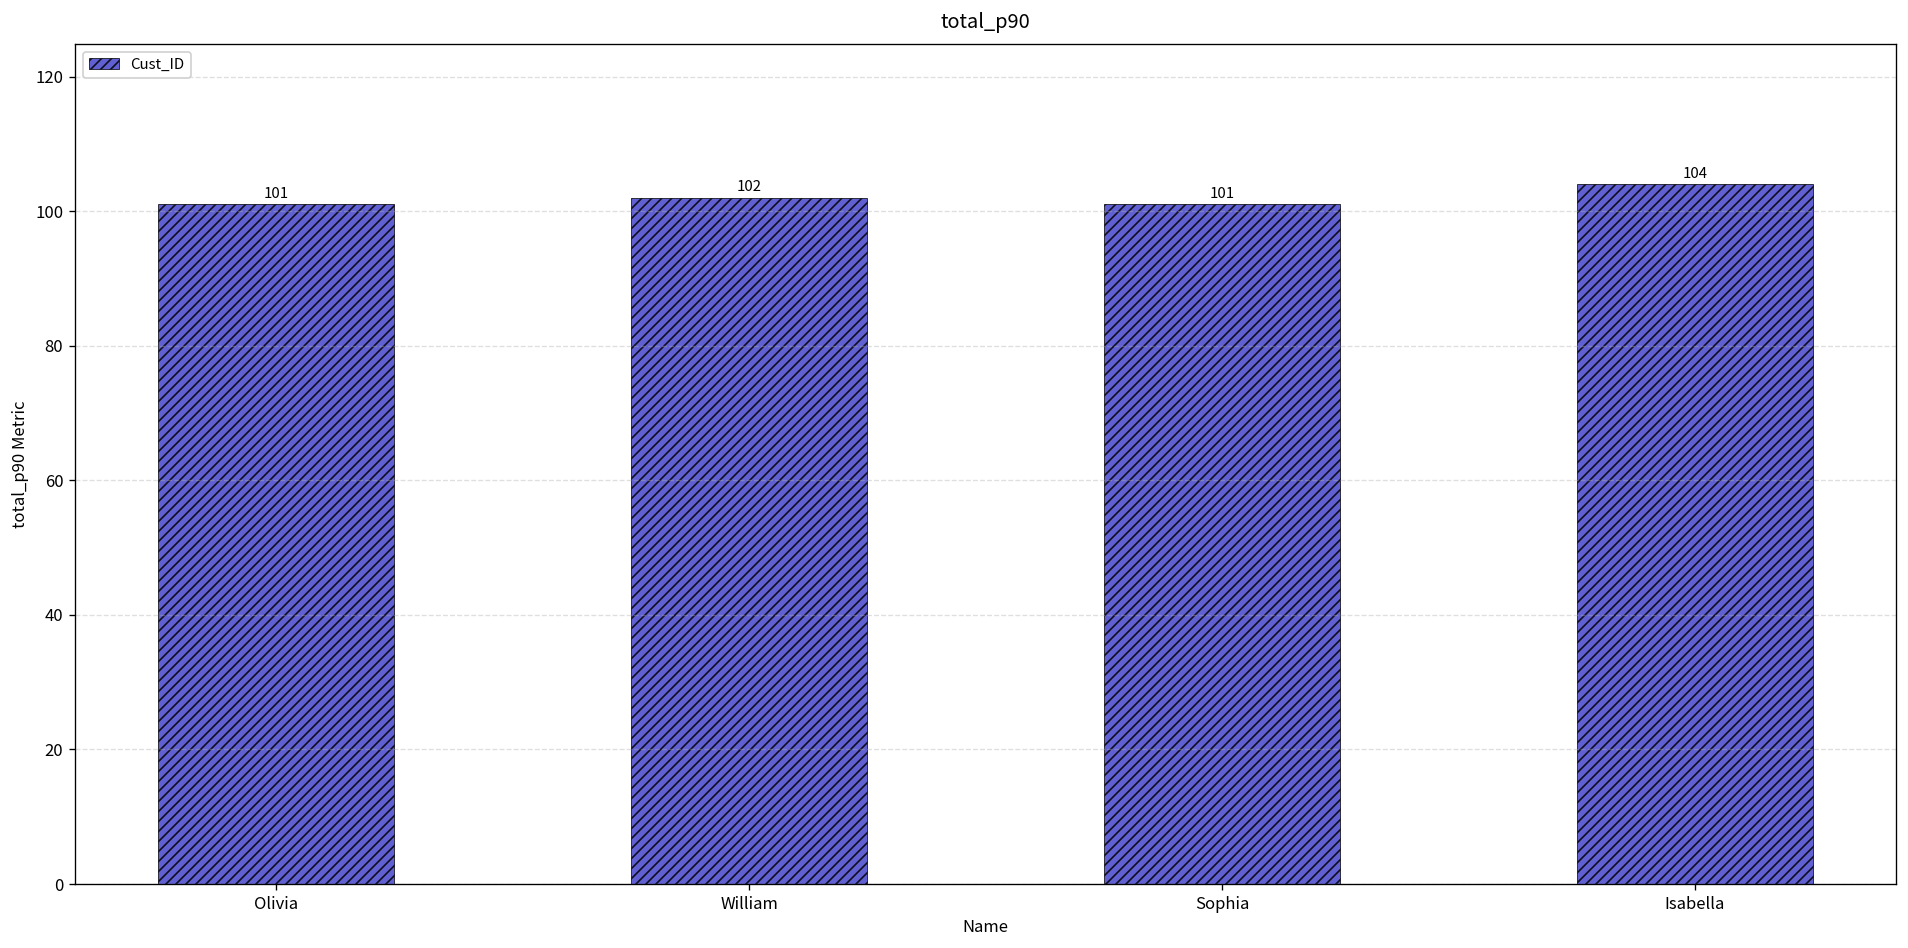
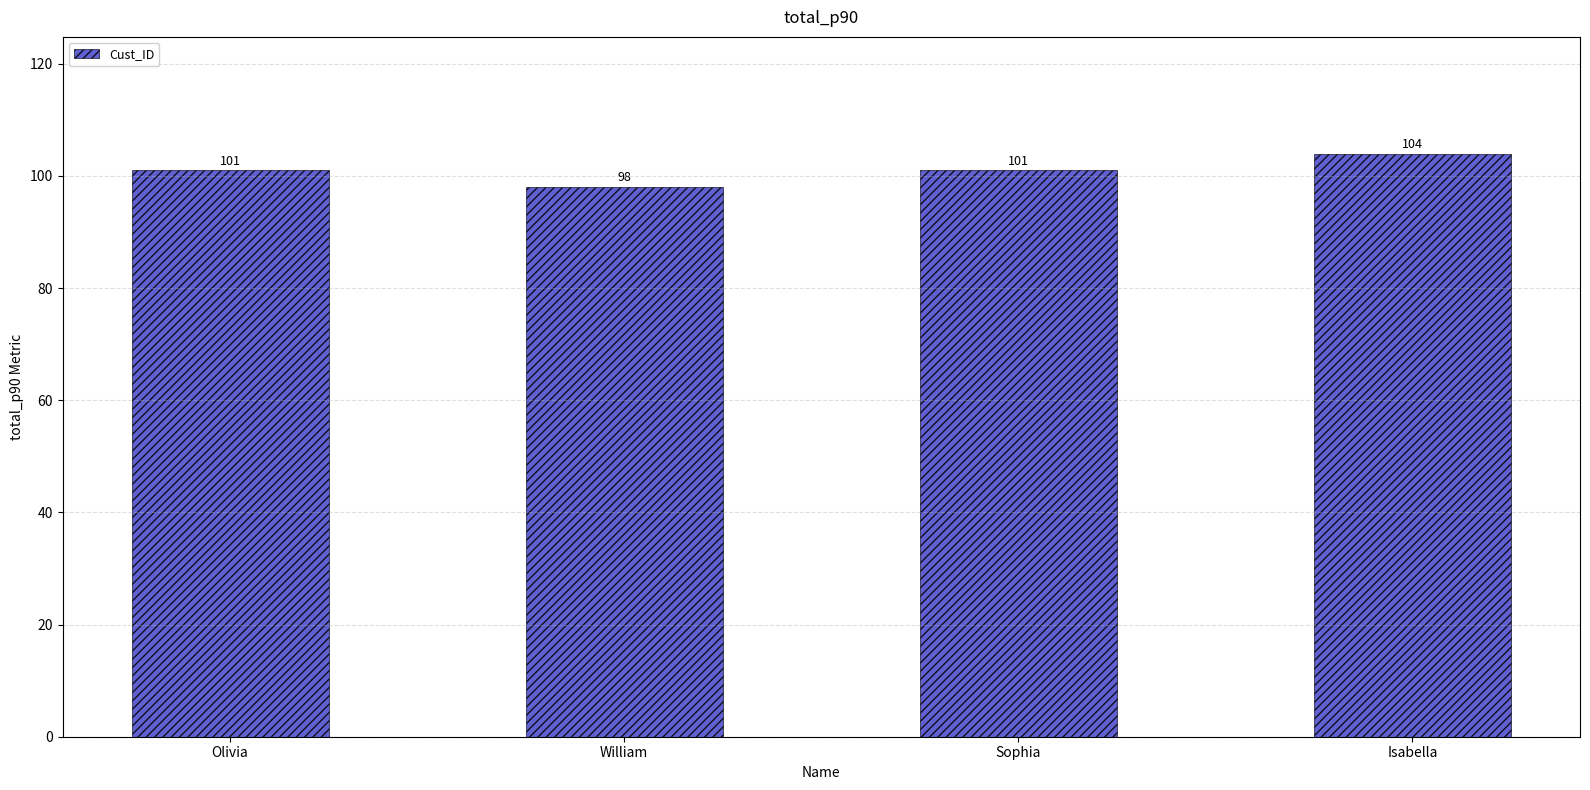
William: 102 -> 98
